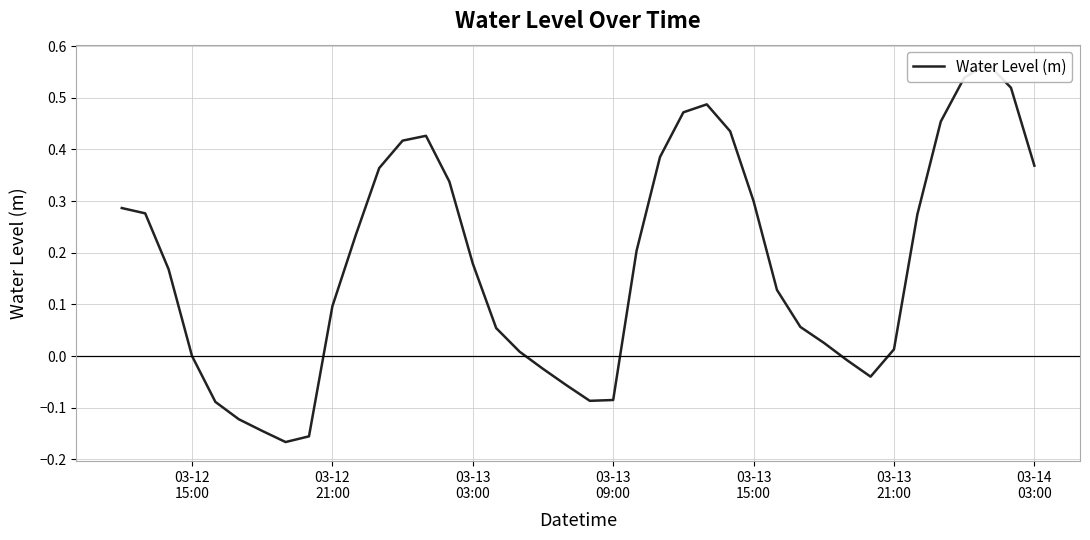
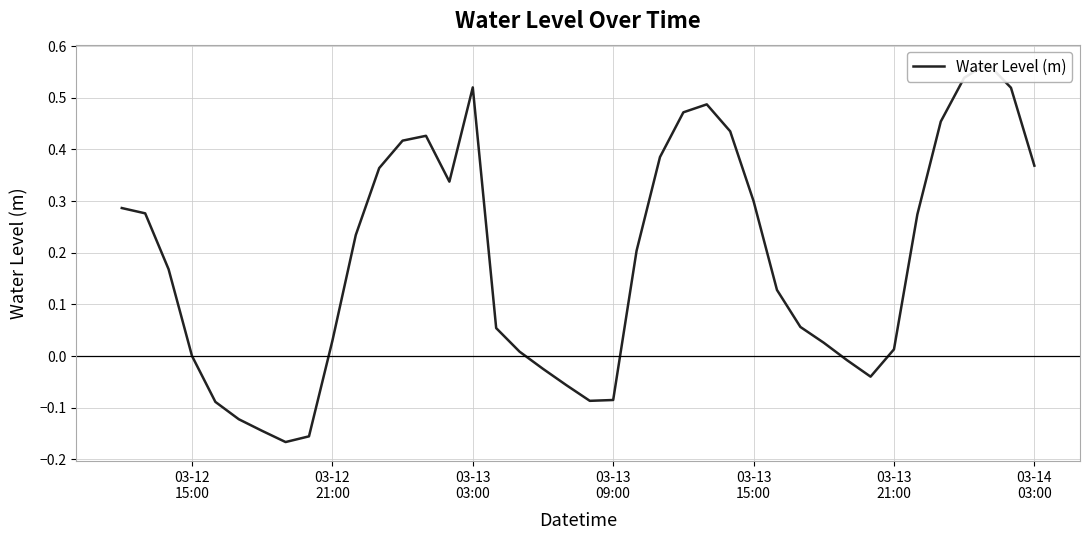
03-12 21:00: 0.10 -> 0.03
03-13 03:00: 0.18 -> 0.52
